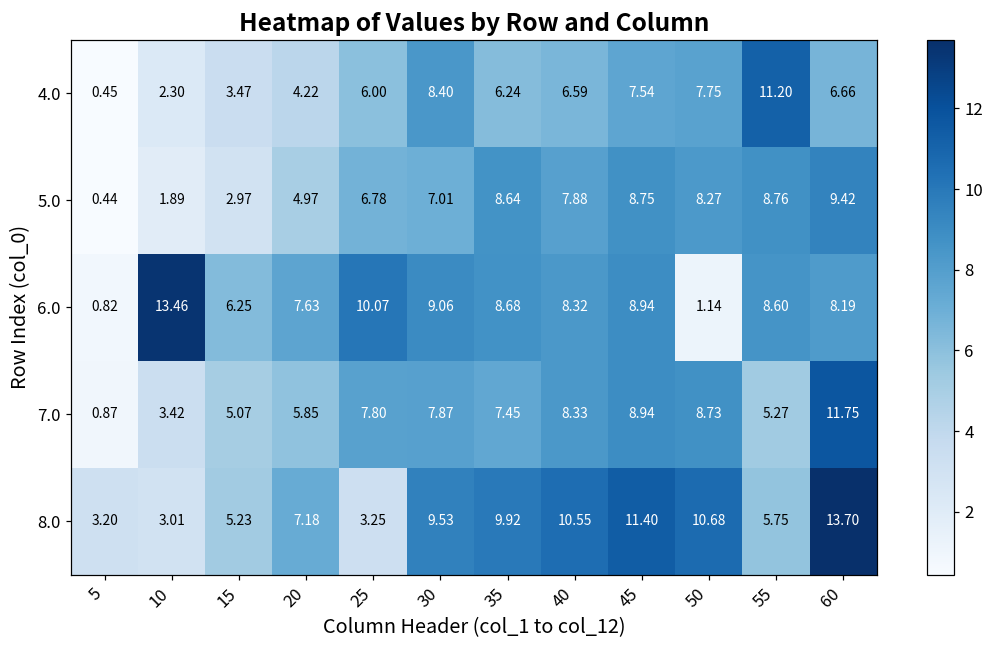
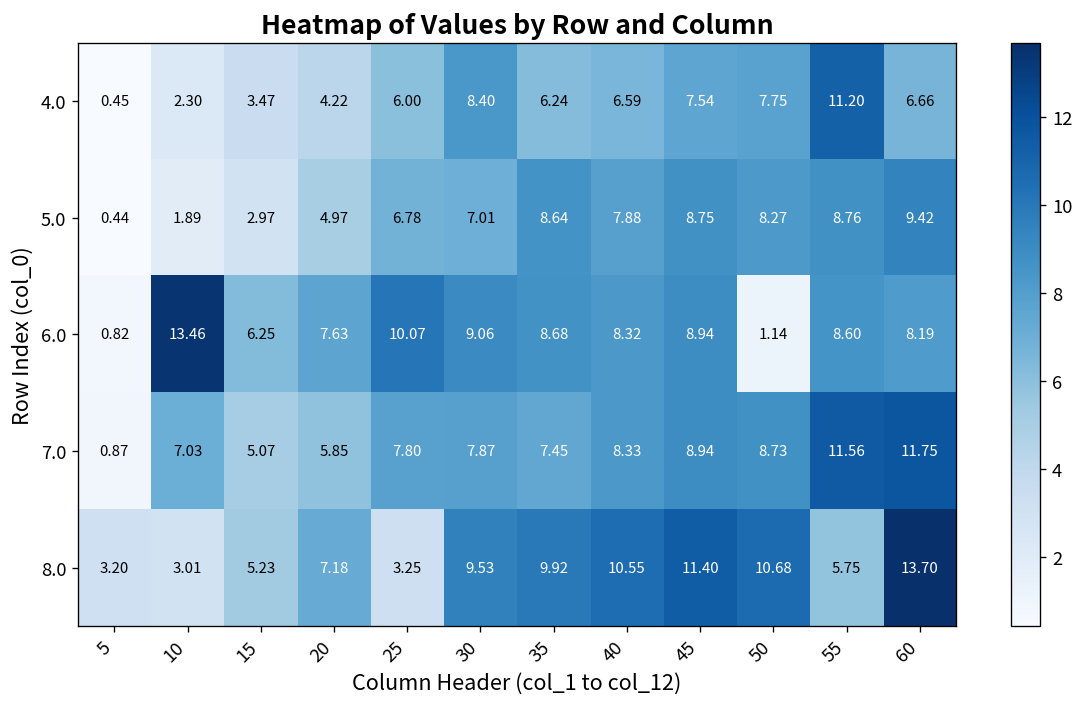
7.0, 10: 3.42 -> 7.03
7.0, 55: 5.27 -> 11.56
